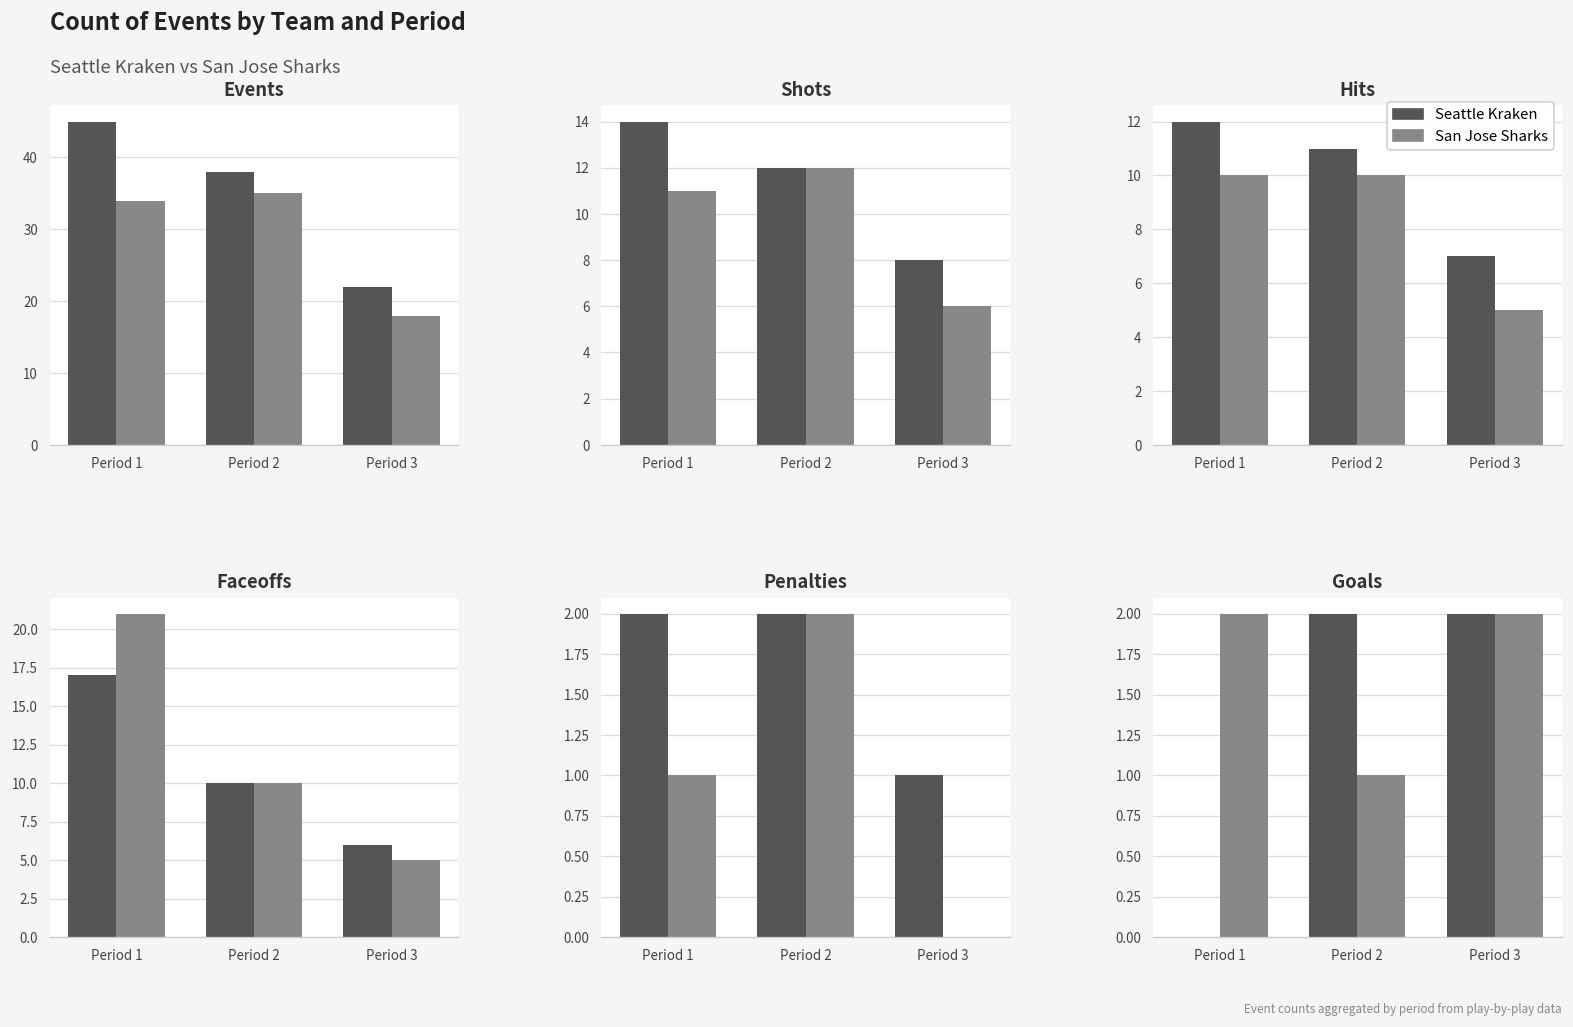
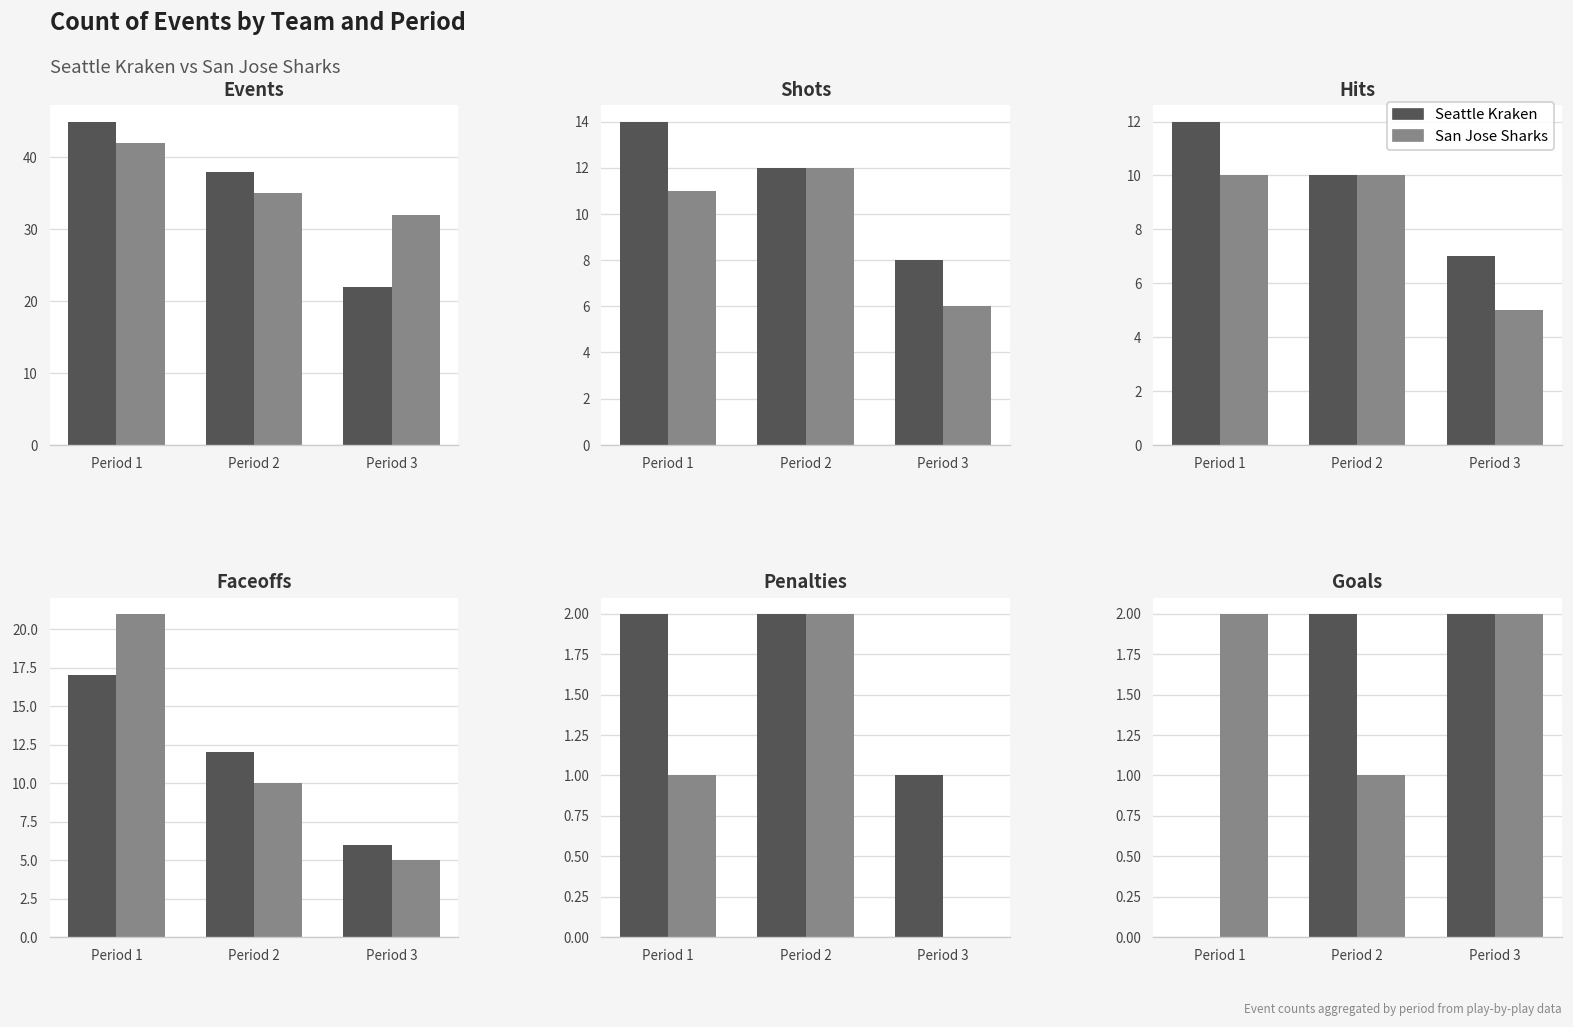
Events, San Jose Sharks, Period 1: 34 -> 42
Events, San Jose Sharks, Period 3: 18 -> 32
Hits, Seattle Kraken, Period 2: 11 -> 10
Faceoffs, Seattle Kraken, Period 2: 10 -> 12
